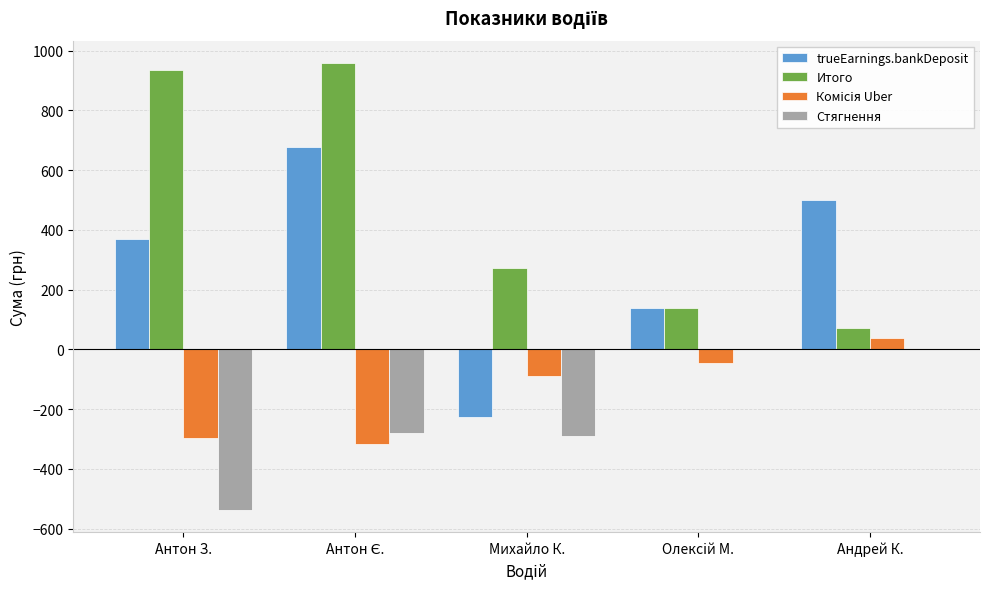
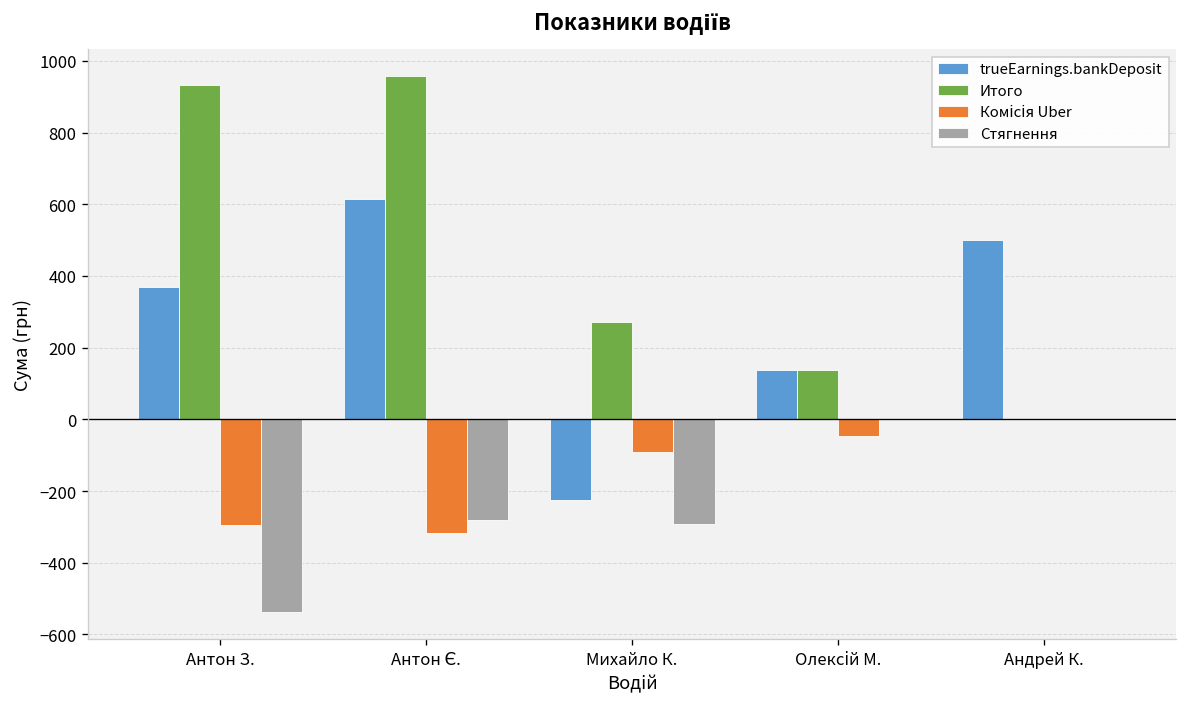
trueEarnings.bankDeposit, Антон Є.: 680 -> 610
Итого, Андрей К.: 70 -> 0
Комісія Uber, Андрей К.: 40 -> 0
